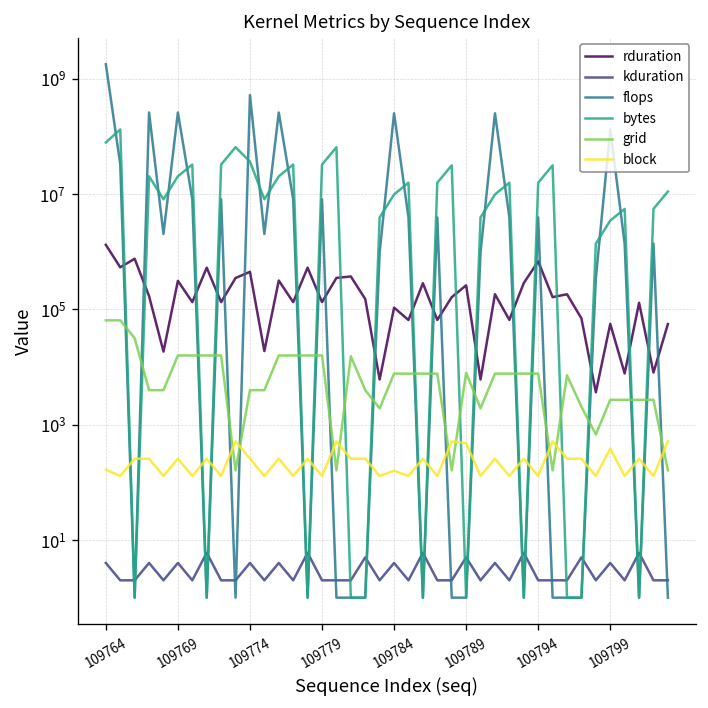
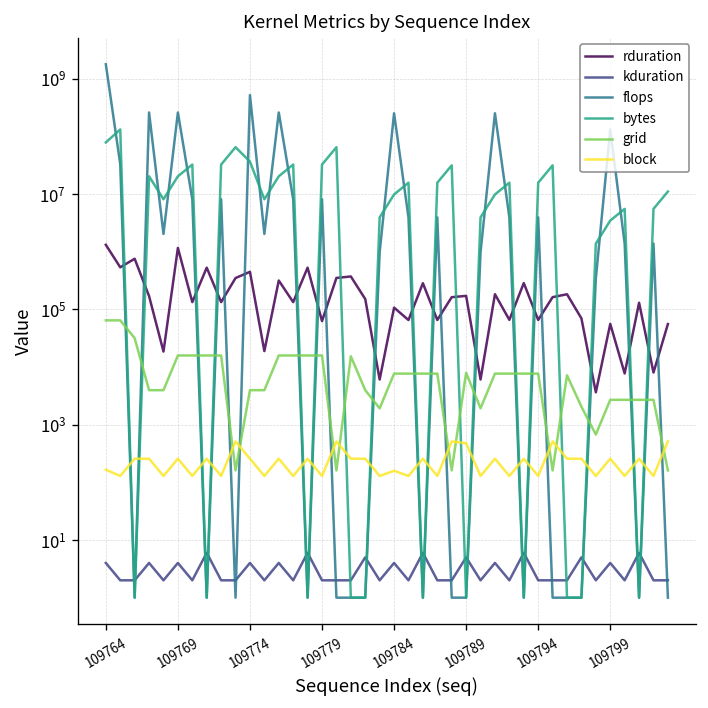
rduration, 109769: 300000 -> 1200000
rduration, 109779: 130000 -> 60000
rduration, 109789: 300000 -> 170000
rduration, 109794: 700000 -> 70000
block, 109799: 400 -> 300
